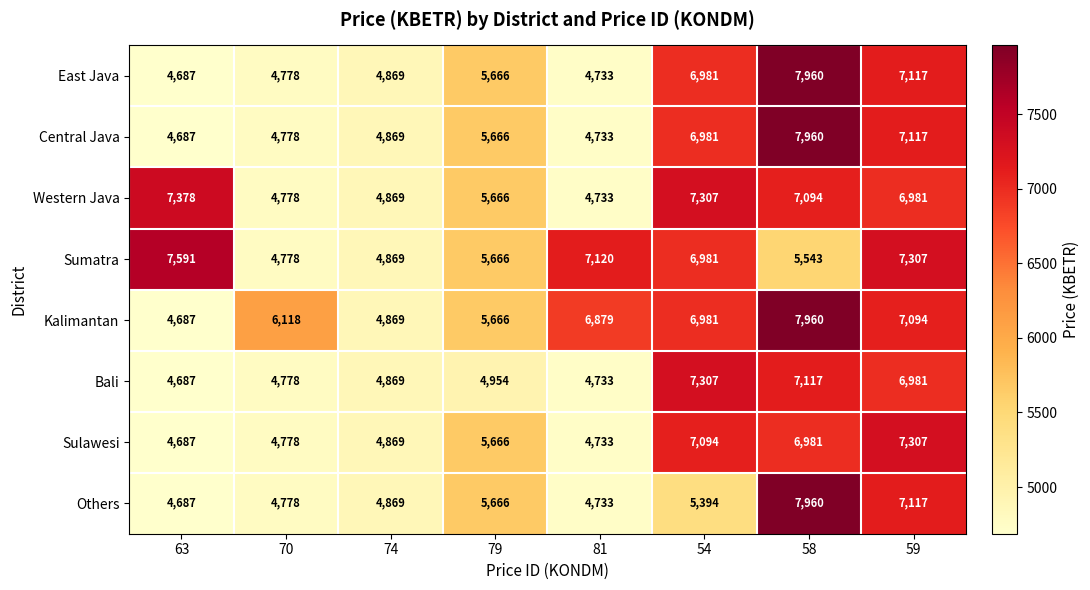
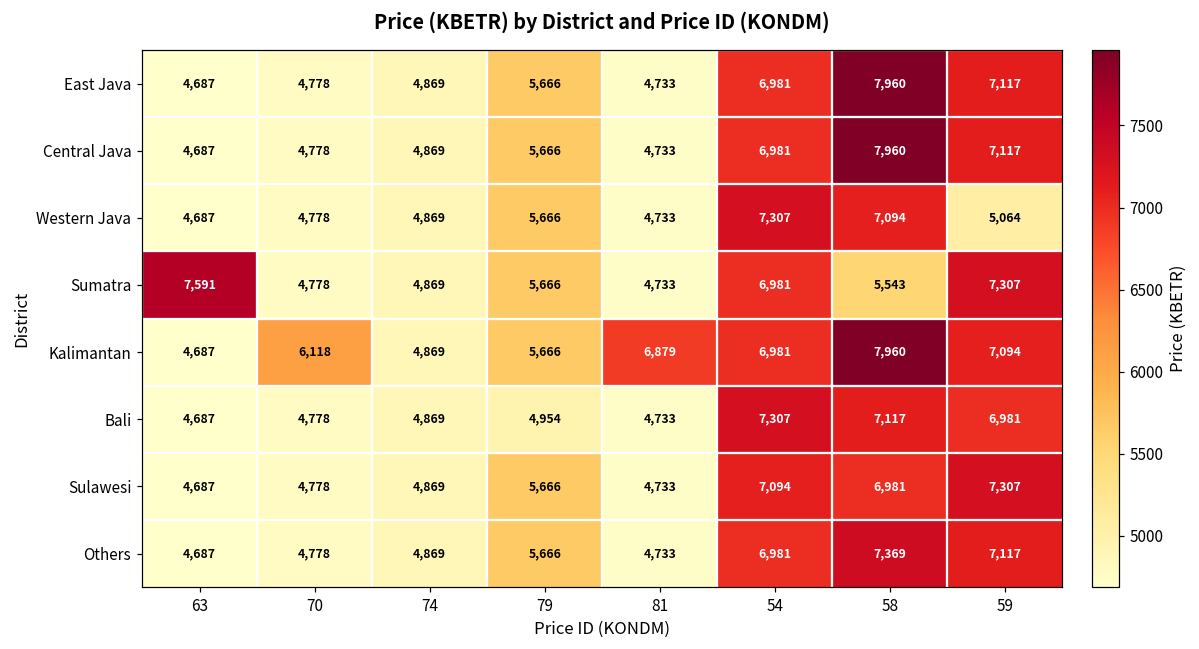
Western Java, 63: 7,378 -> 4,687
Western Java, 59: 6,981 -> 5,064
Sumatra, 81: 7,120 -> 4,733
Others, 54: 5,394 -> 6,981
Others, 58: 7,960 -> 7,369
